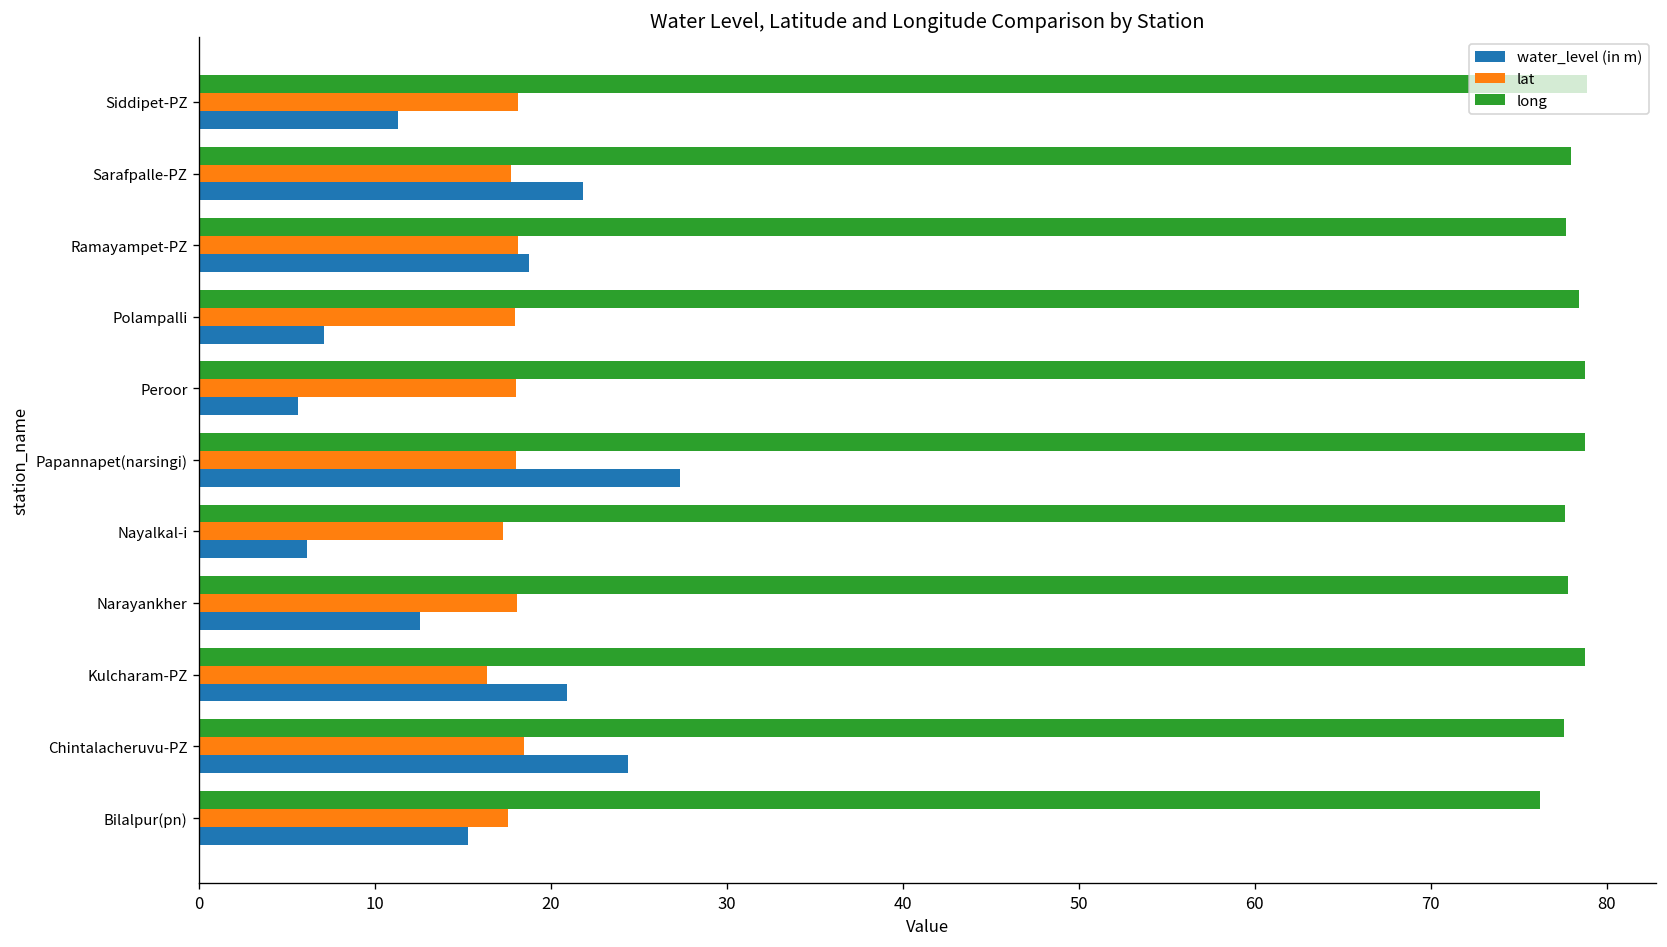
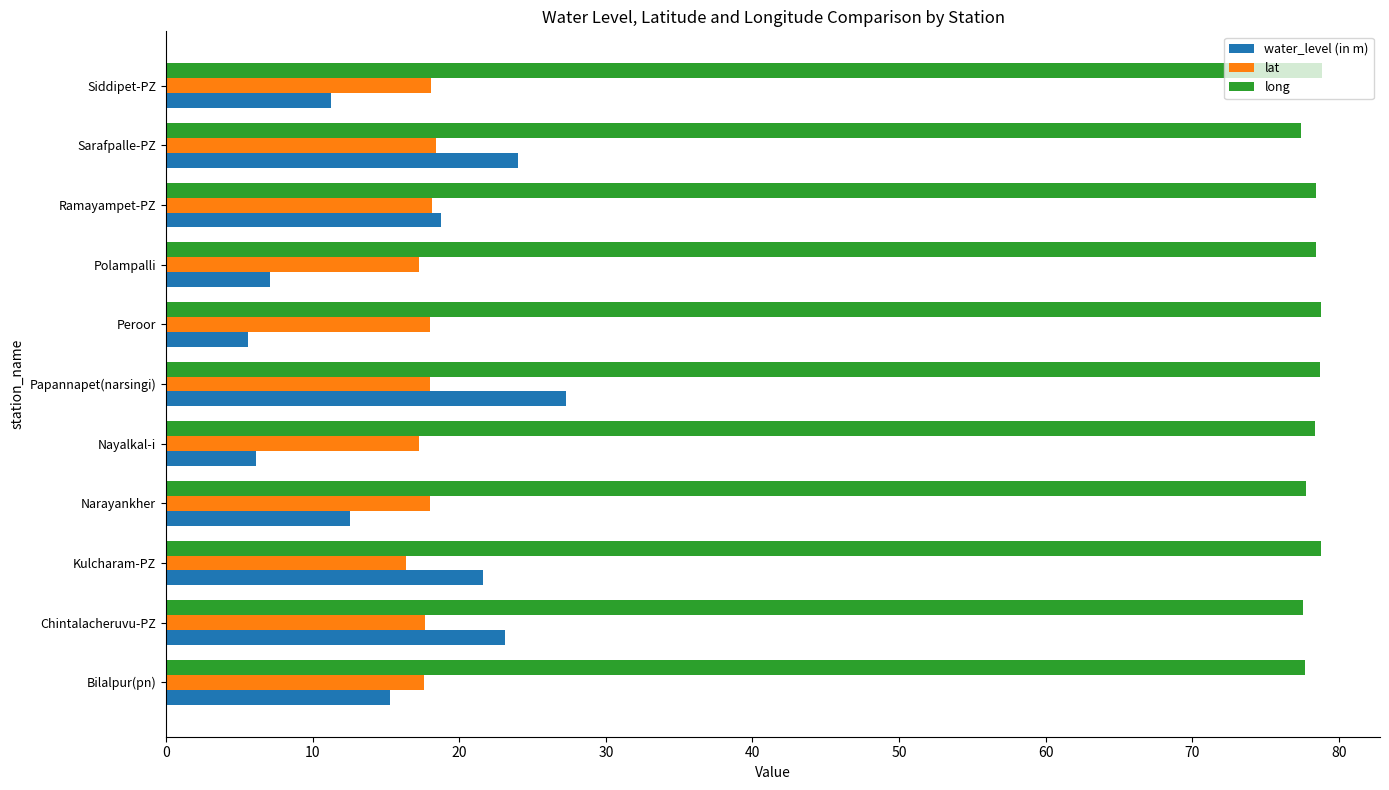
long, Sarafpalle-PZ: 78.0 -> 77.4
lat, Sarafpalle-PZ: 17.7 -> 18.4
water_level (in m), Sarafpalle-PZ: 21.8 -> 24.0
long, Ramayampet-PZ: 77.7 -> 78.4
lat, Polampalli: 18.0 -> 17.3
long, Nayalkal-i: 77.7 -> 78.3
water_level (in m), Kulcharam-PZ: 20.9 -> 21.6
lat, Chintalacheruvu-PZ: 18.5 -> 17.6
water_level (in m), Chintalacheruvu-PZ: 24.4 -> 23.1
long, Bilalpur(pn): 76.2 -> 77.7
